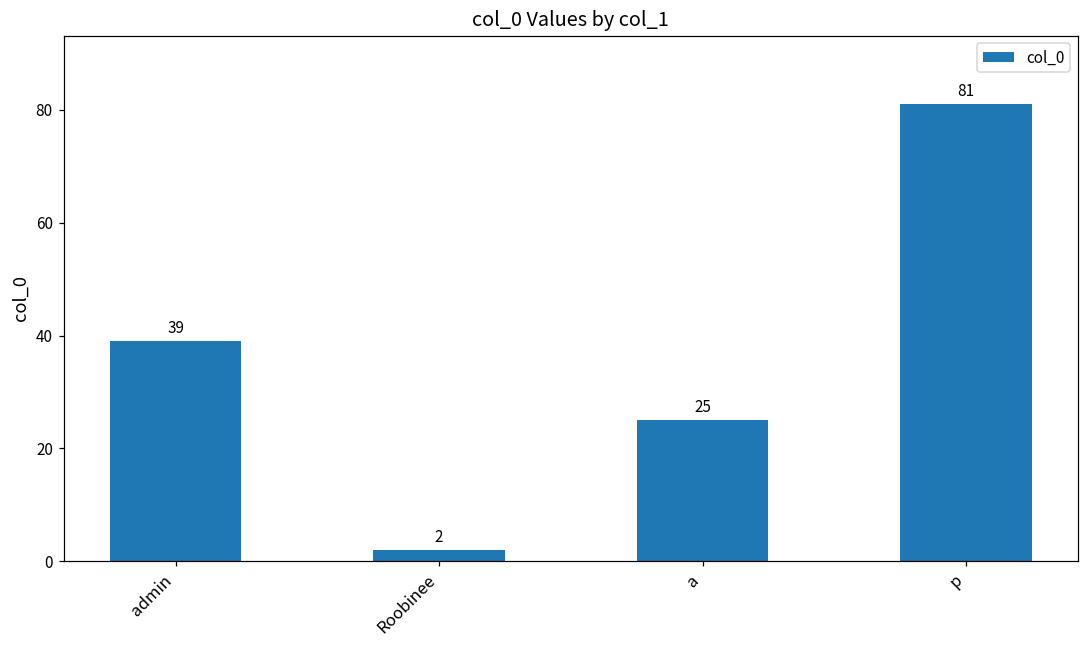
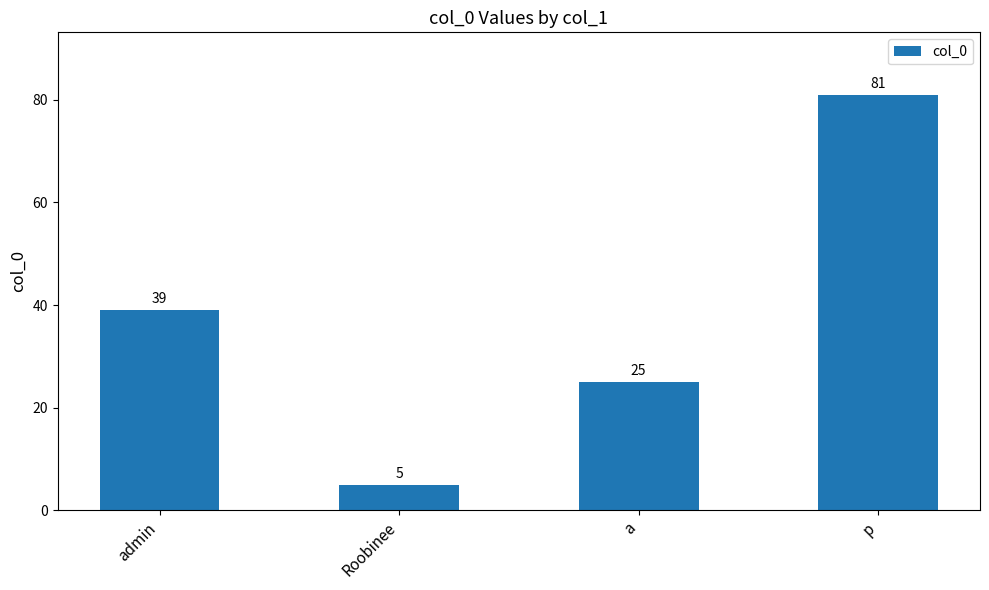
Roobinee: 2 -> 5
